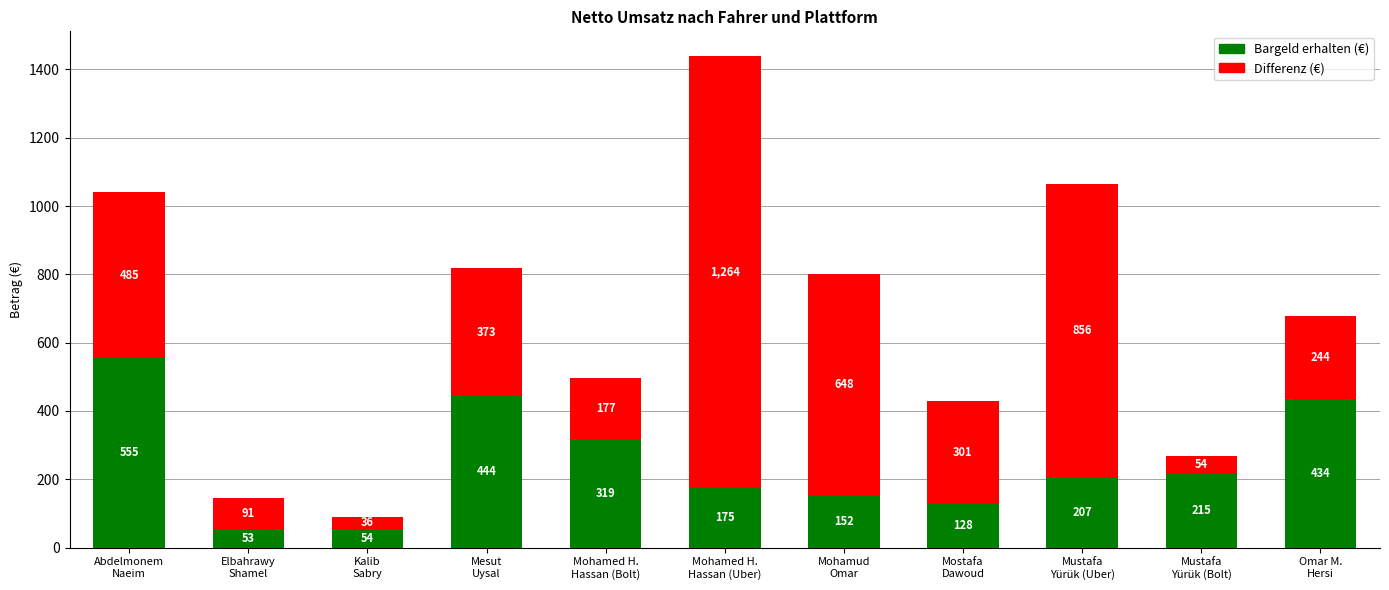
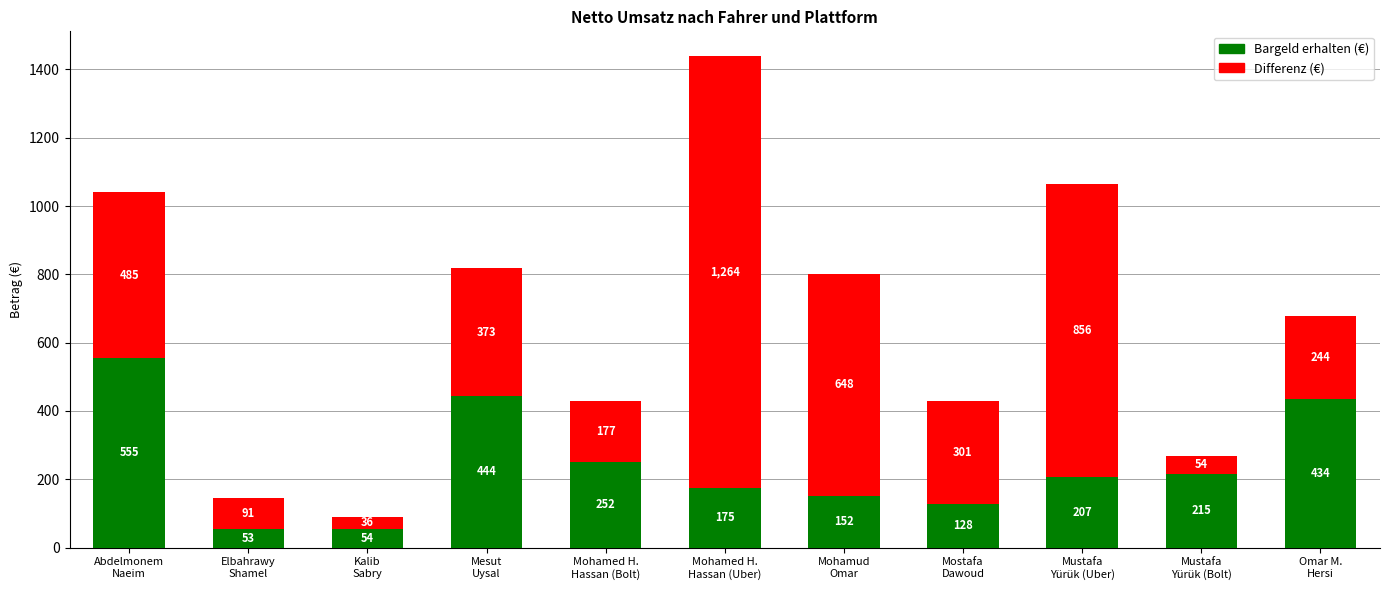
Bargeld erhalten (€), Mohamed H. Hassan (Bolt): 319 -> 252
